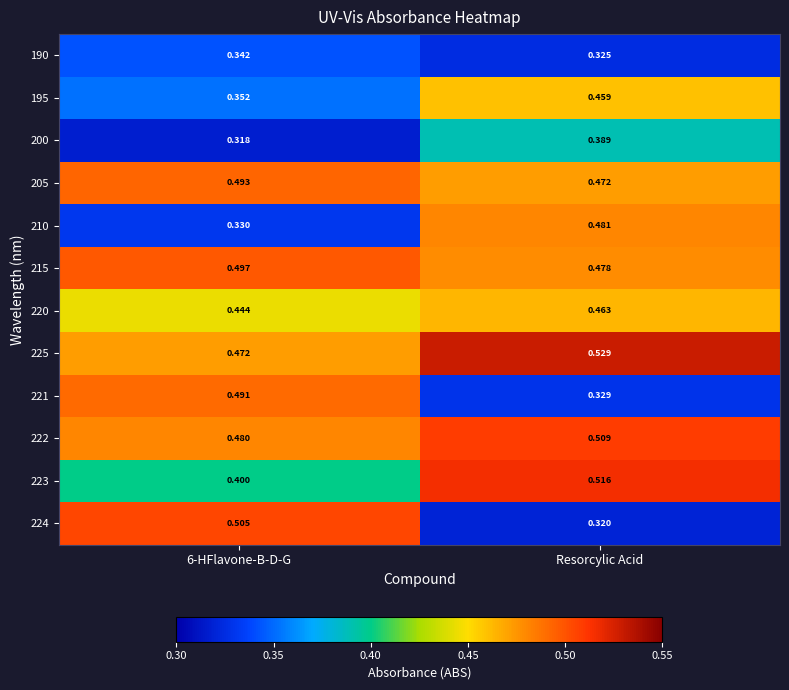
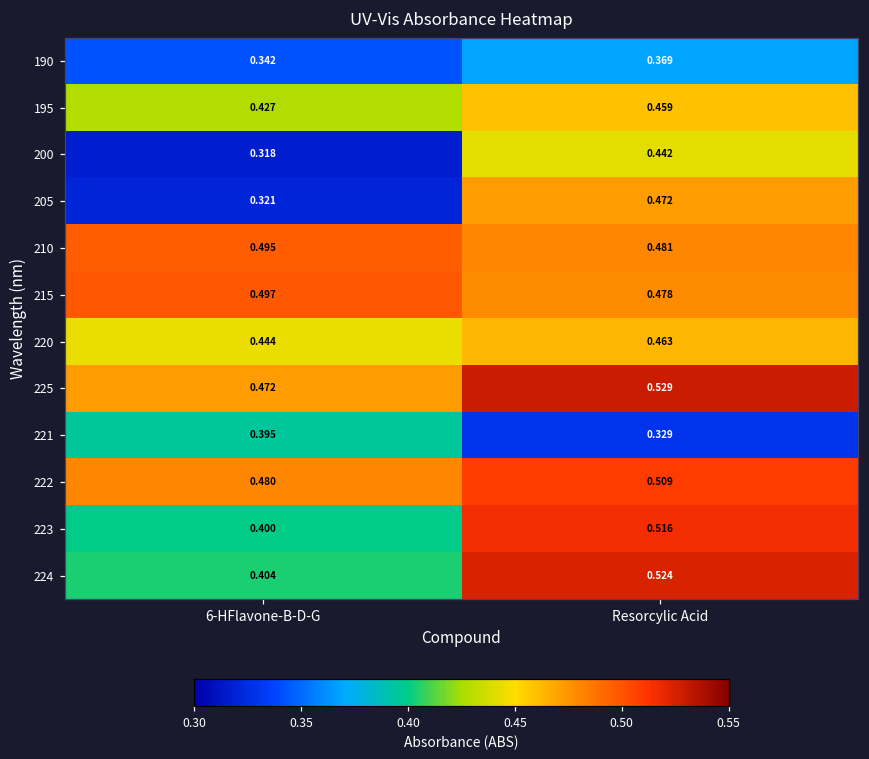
190, Resorcylic Acid: 0.325 -> 0.369
195, 6-HFlavone-B-D-G: 0.352 -> 0.427
200, Resorcylic Acid: 0.389 -> 0.442
205, 6-HFlavone-B-D-G: 0.493 -> 0.321
210, 6-HFlavone-B-D-G: 0.330 -> 0.495
221, 6-HFlavone-B-D-G: 0.491 -> 0.395
224, 6-HFlavone-B-D-G: 0.505 -> 0.404
224, Resorcylic Acid: 0.320 -> 0.524
